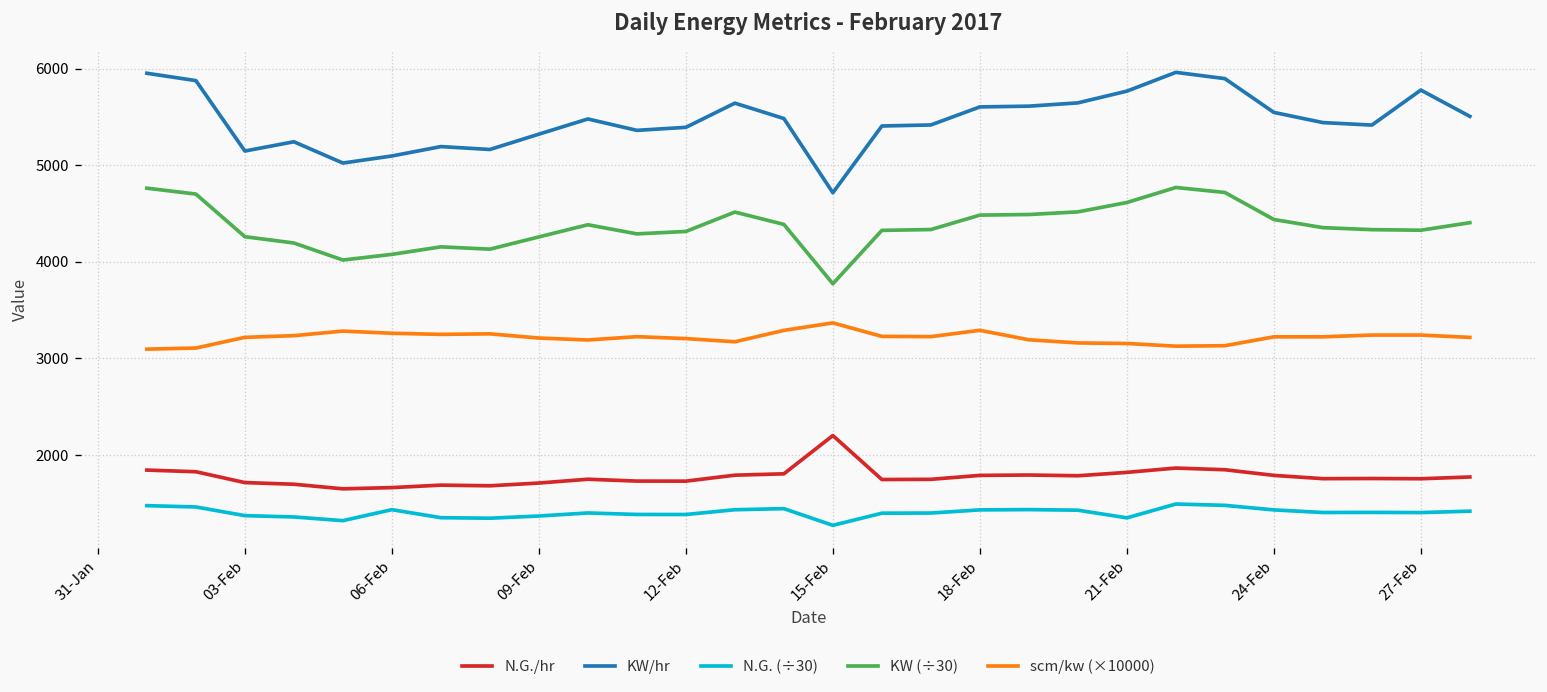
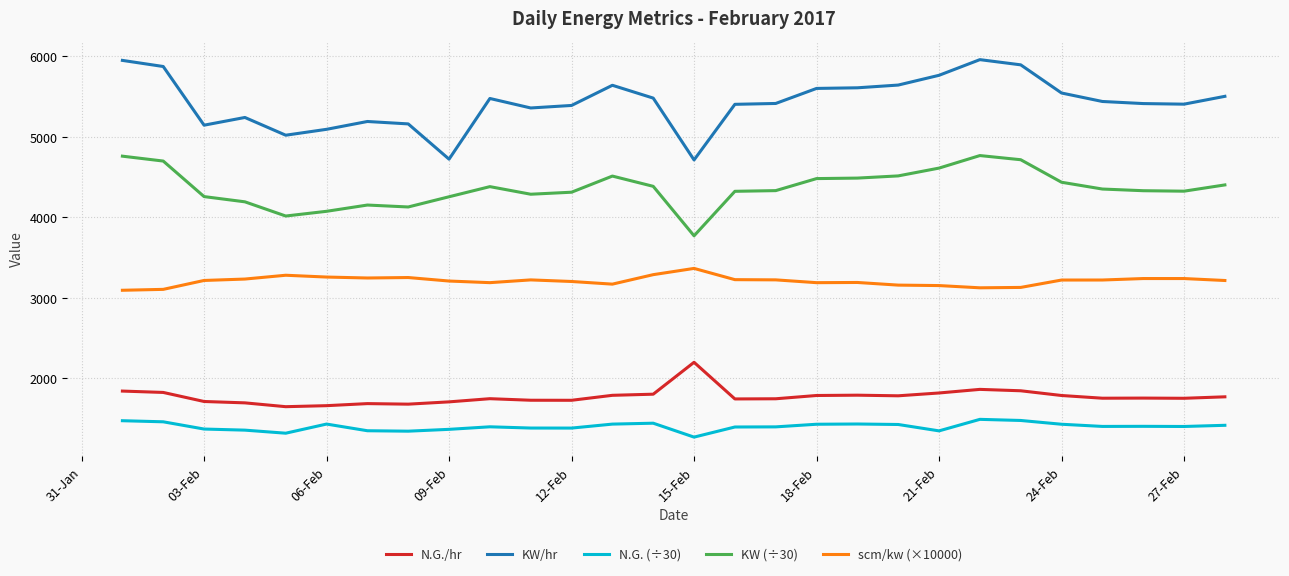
KW/hr, 09-Feb: 5300 -> 4700
scm/kw (×10000), 18-Feb: 3300 -> 3200
KW/hr, 27-Feb: 5800 -> 5400
